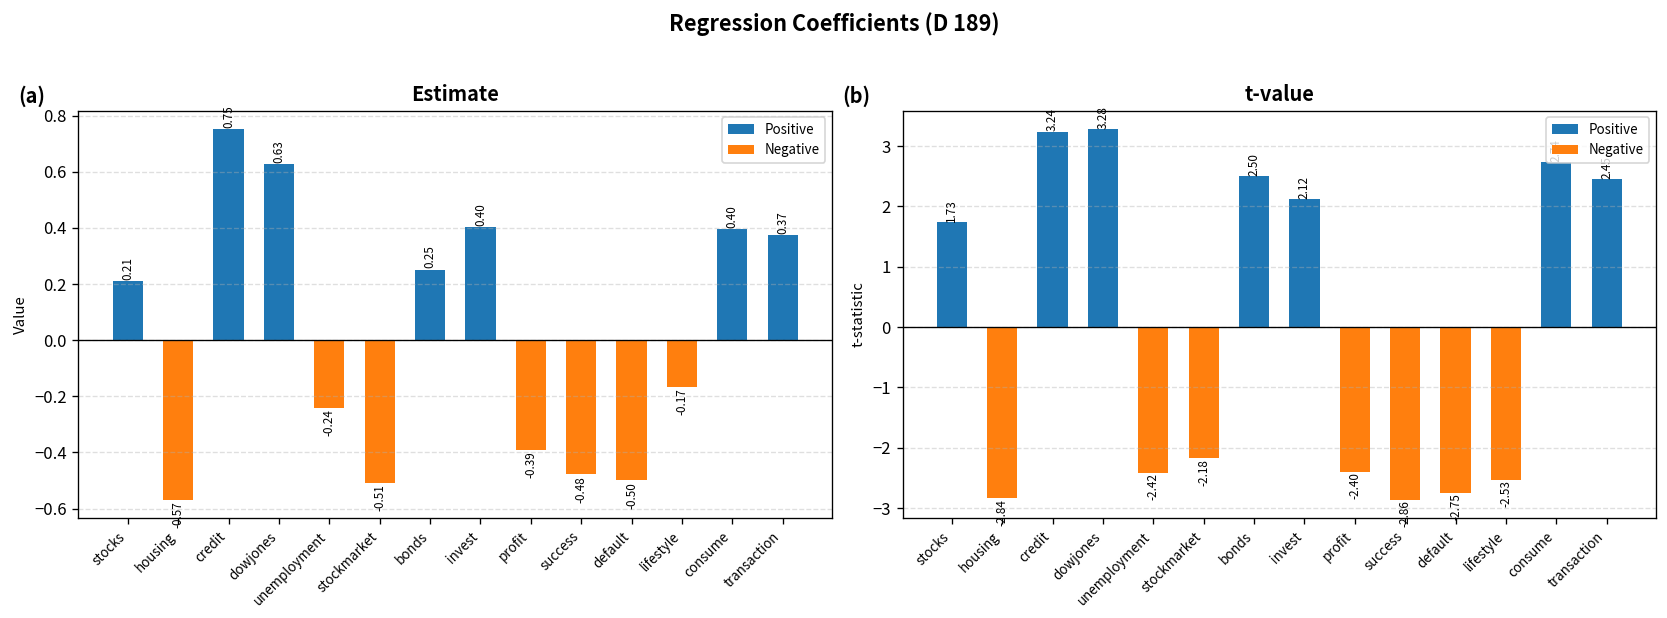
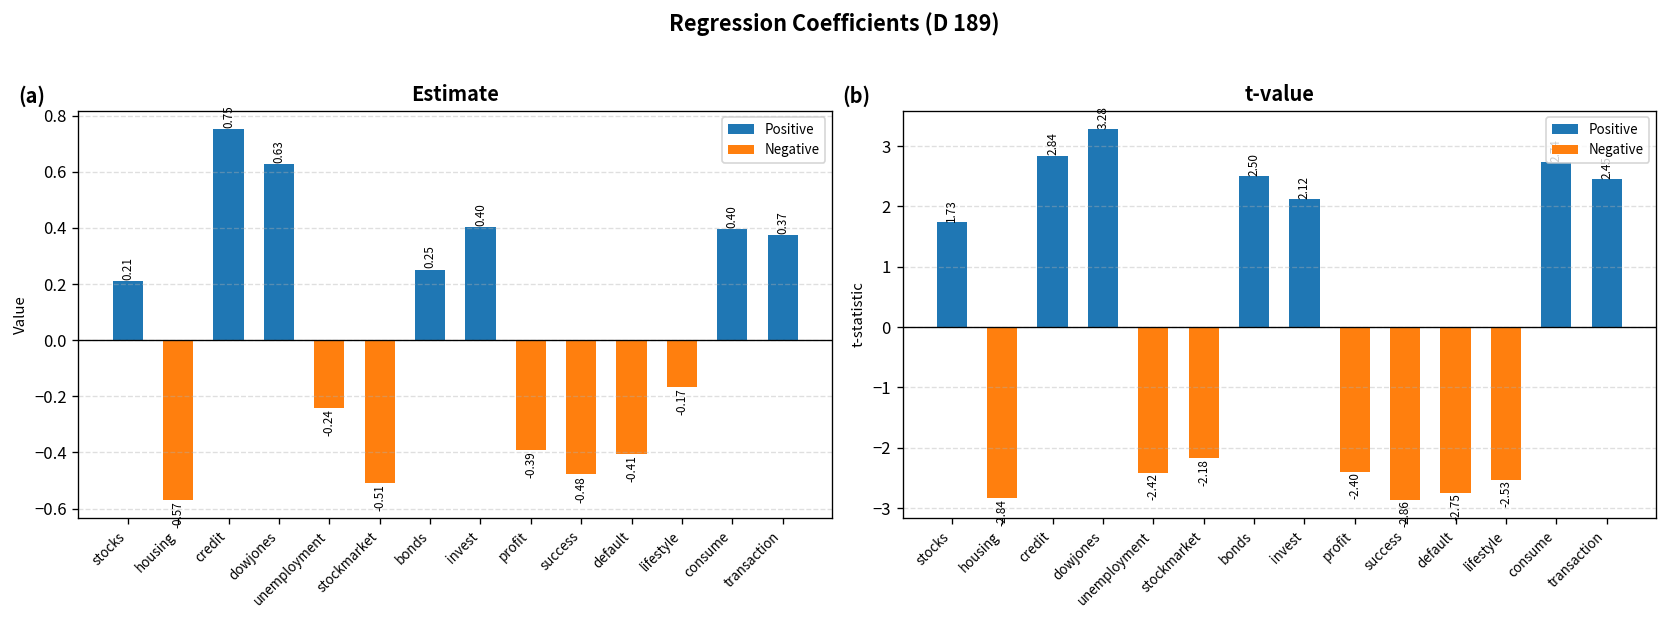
Estimate, default: -0.50 -> -0.41
t-value, credit: 3.24 -> 2.84
